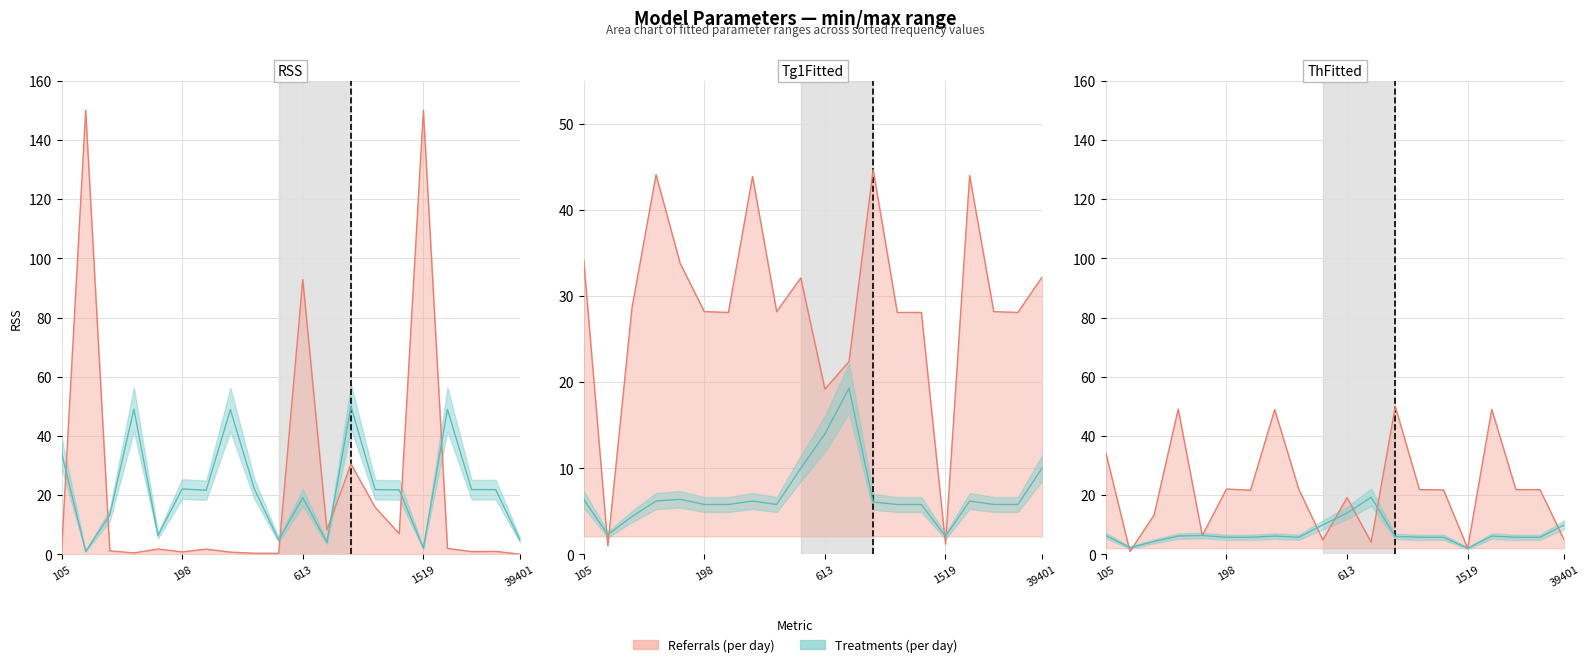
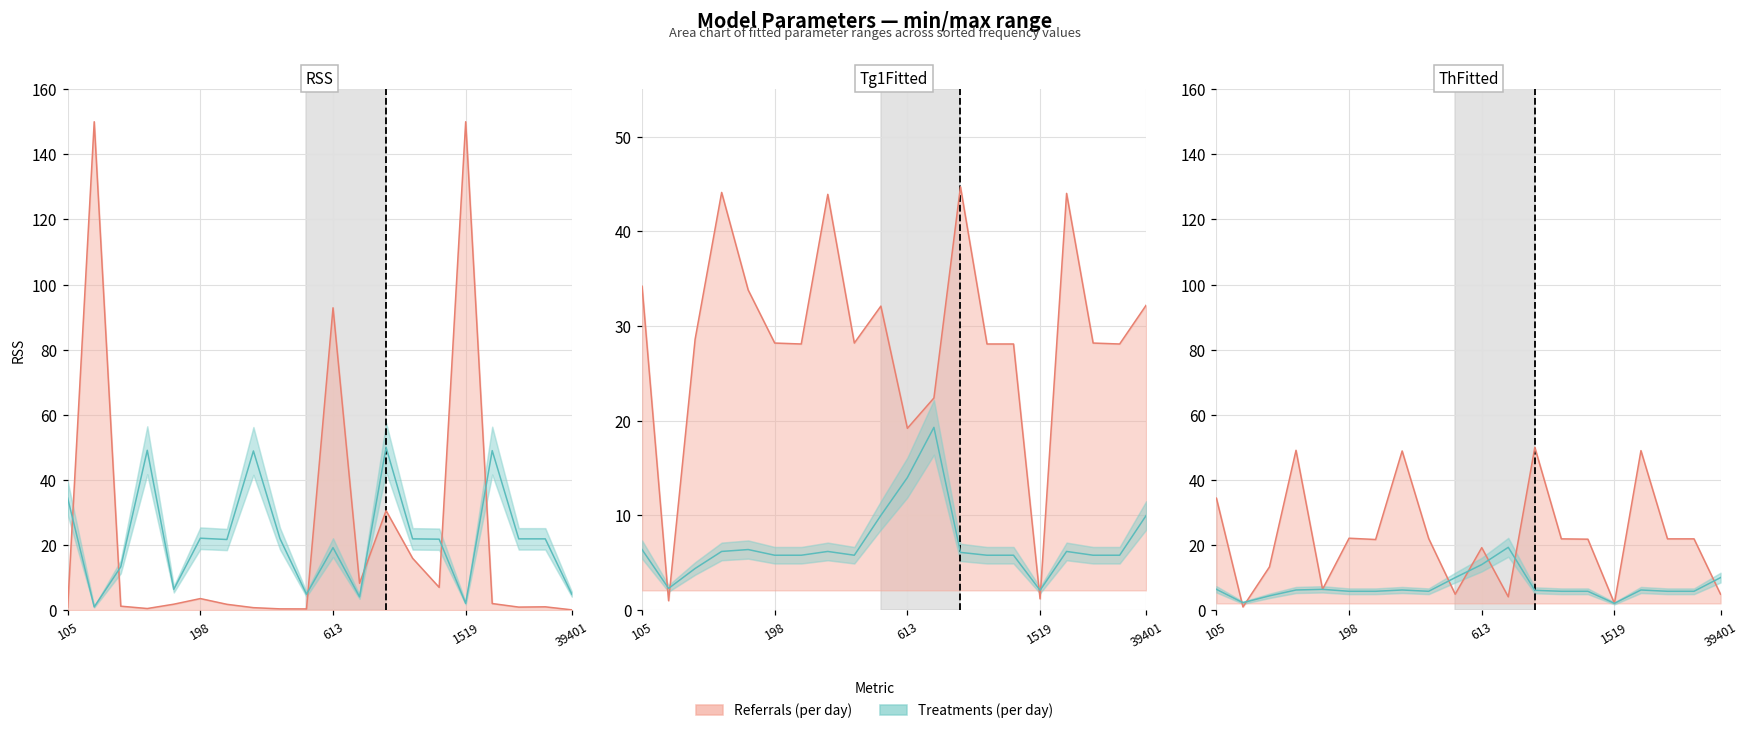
RSS, Referrals (per day), 198: 1 -> 4
